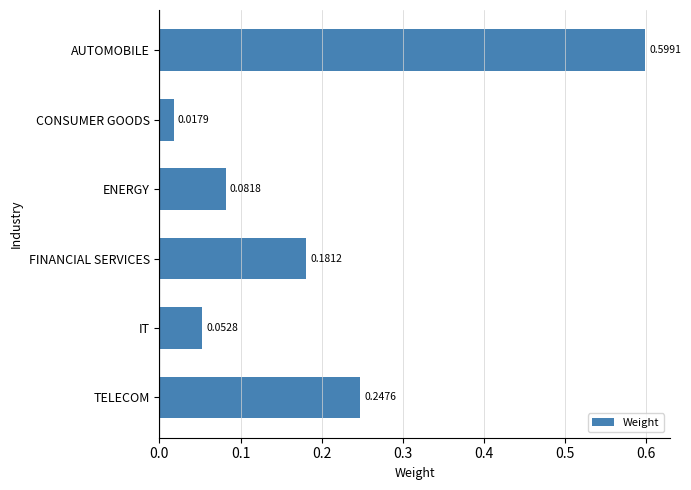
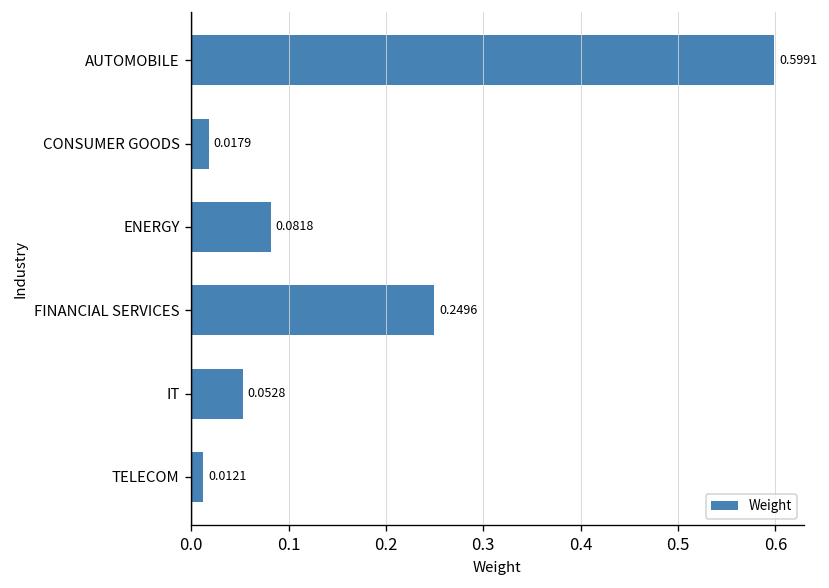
FINANCIAL SERVICES: 0.1812 -> 0.2496
TELECOM: 0.2476 -> 0.0121
